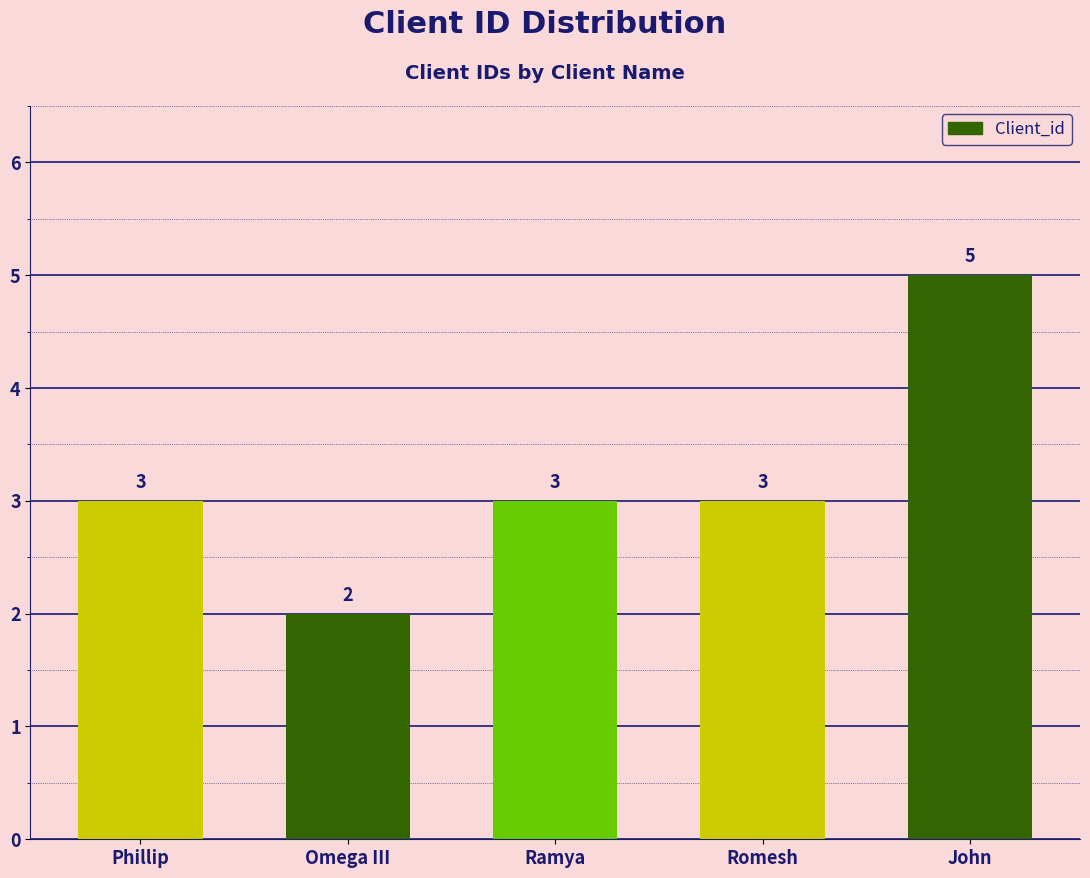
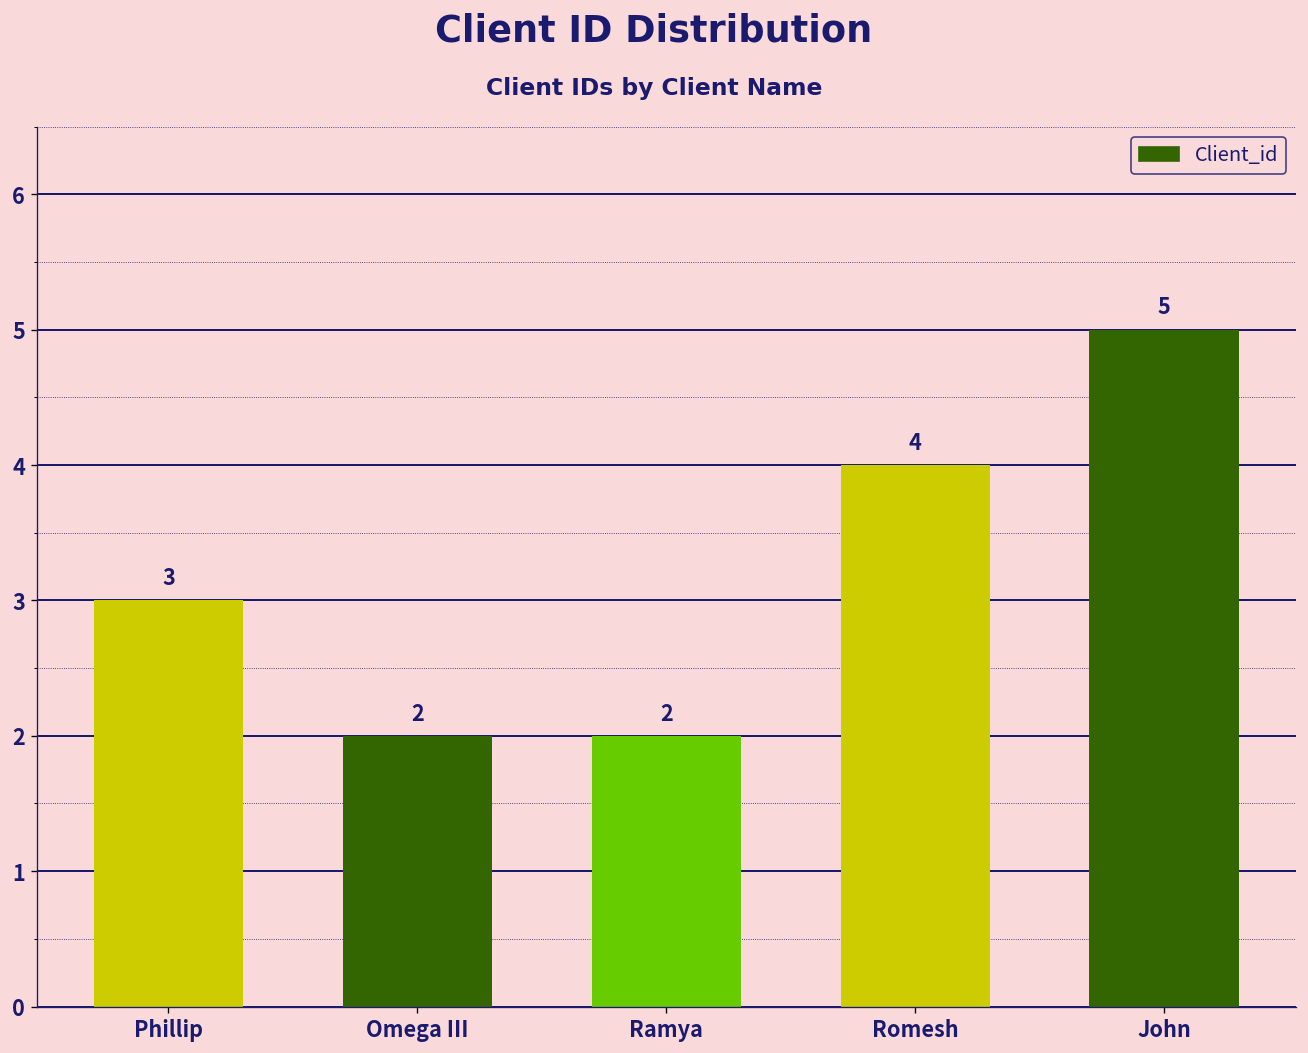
Ramya: 3 -> 2
Romesh: 3 -> 4
